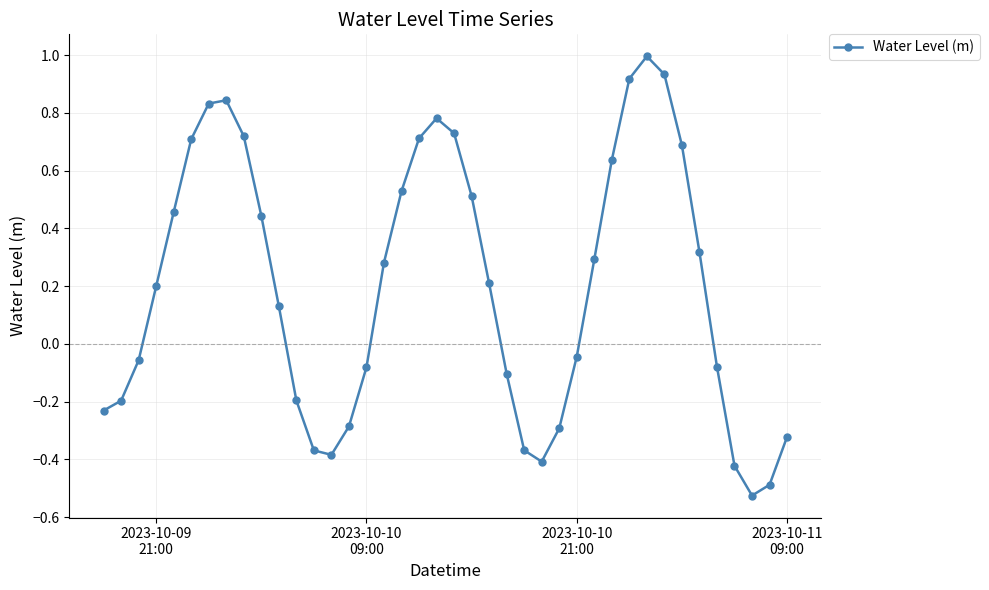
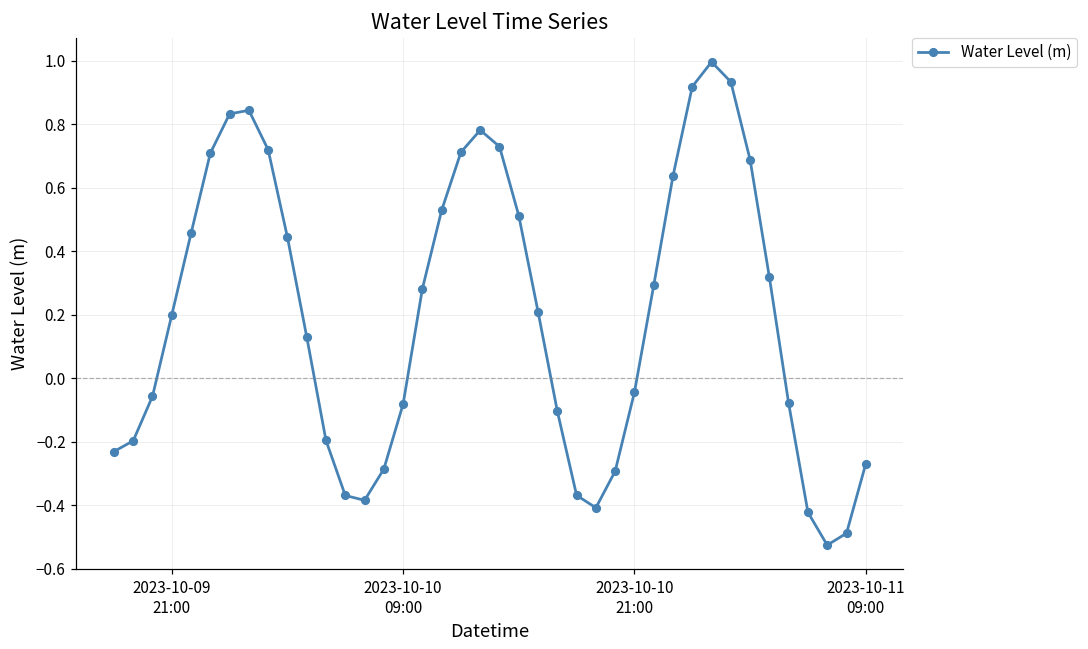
2023-10-11 09:00: -0.32 -> -0.27
